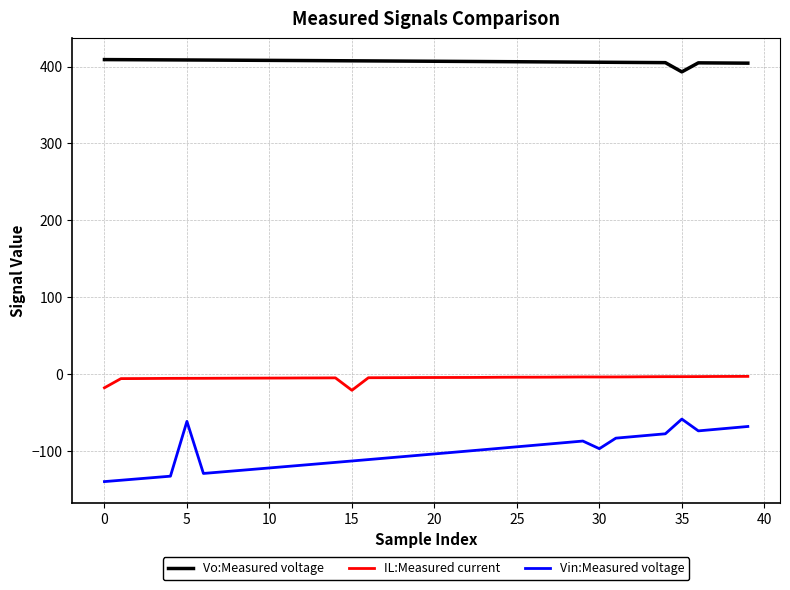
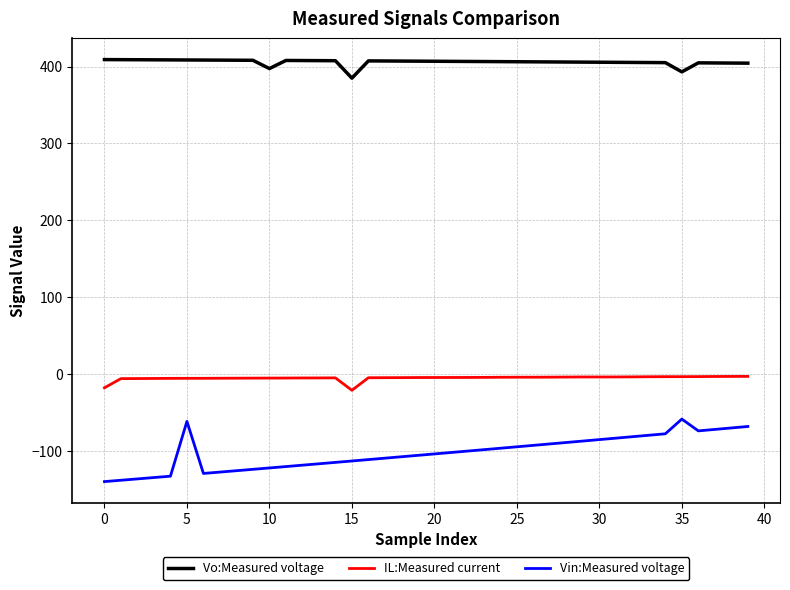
Vo:Measured voltage, 10: 410 -> 400
Vo:Measured voltage, 15: 410 -> 380
Vin:Measured voltage, 30: -100 -> -80
